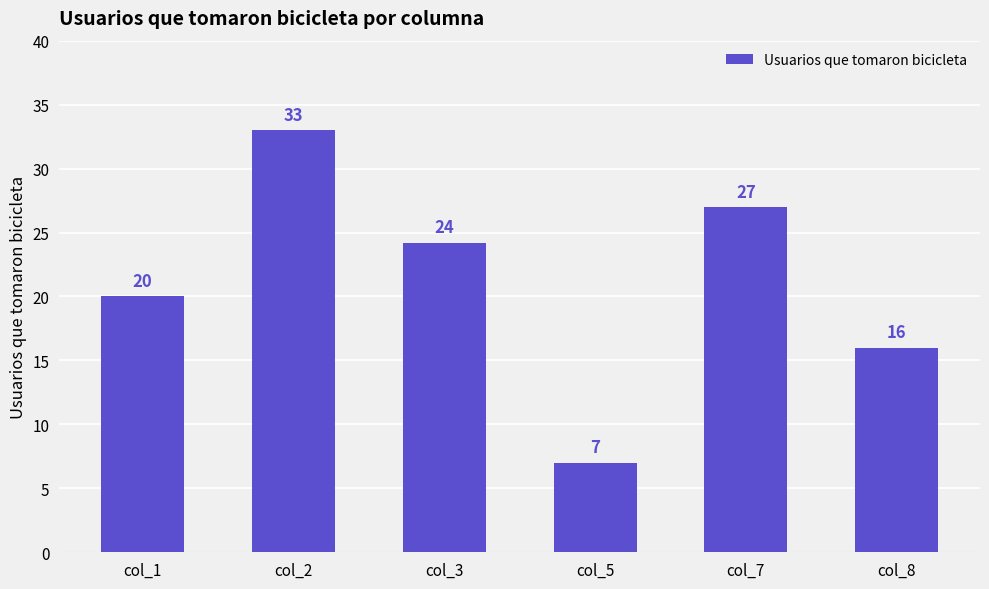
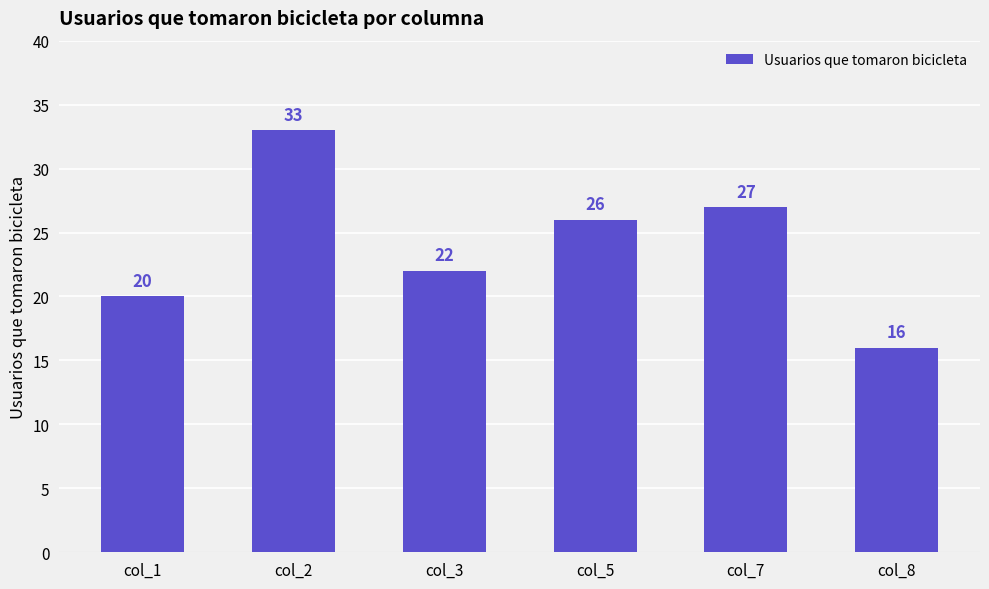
col_3: 24 -> 22
col_5: 7 -> 26
